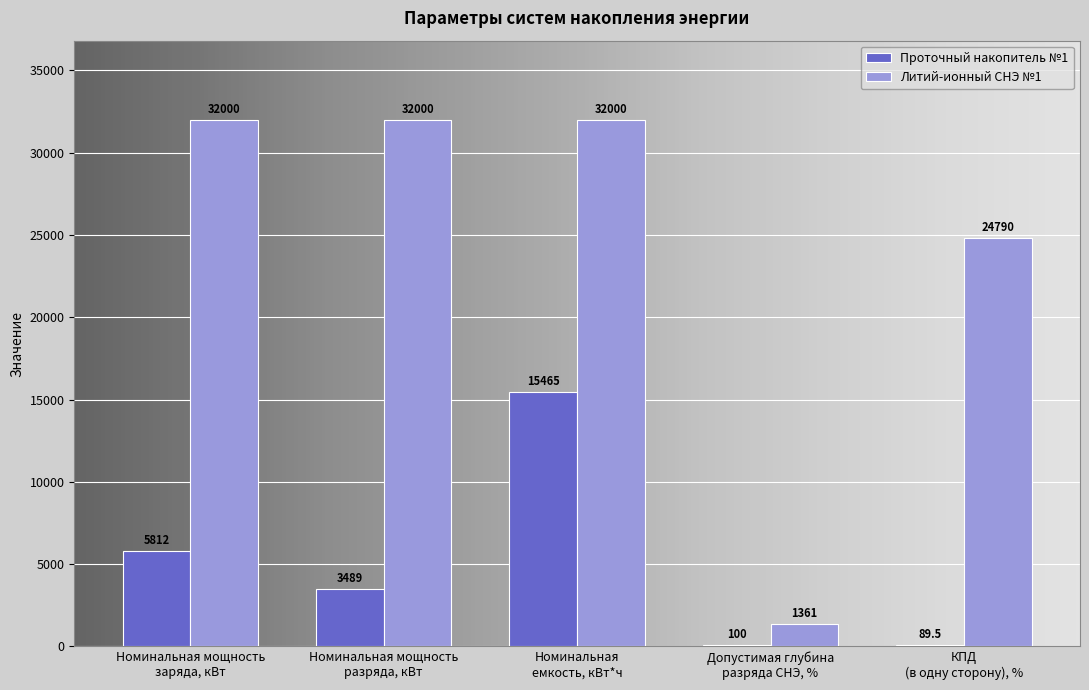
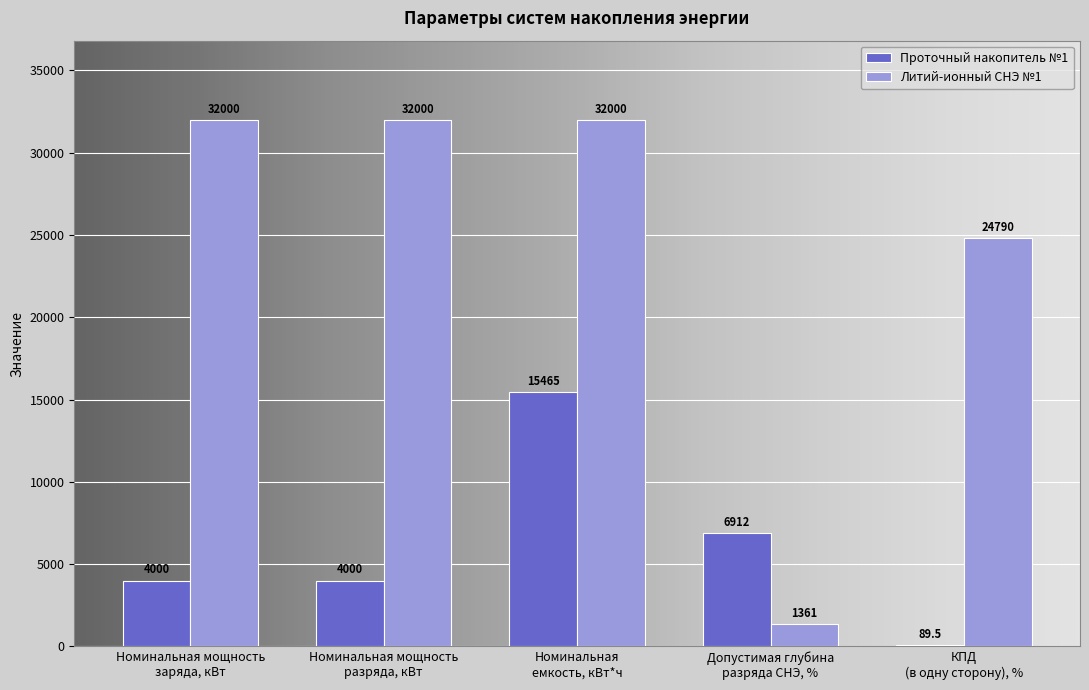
Проточный накопитель №1, Номинальная мощность заряда, кВт: 5812 -> 4000
Проточный накопитель №1, Номинальная мощность разряда, кВт: 3489 -> 4000
Проточный накопитель №1, Допустимая глубина разряда СНЭ, %: 100 -> 6912
